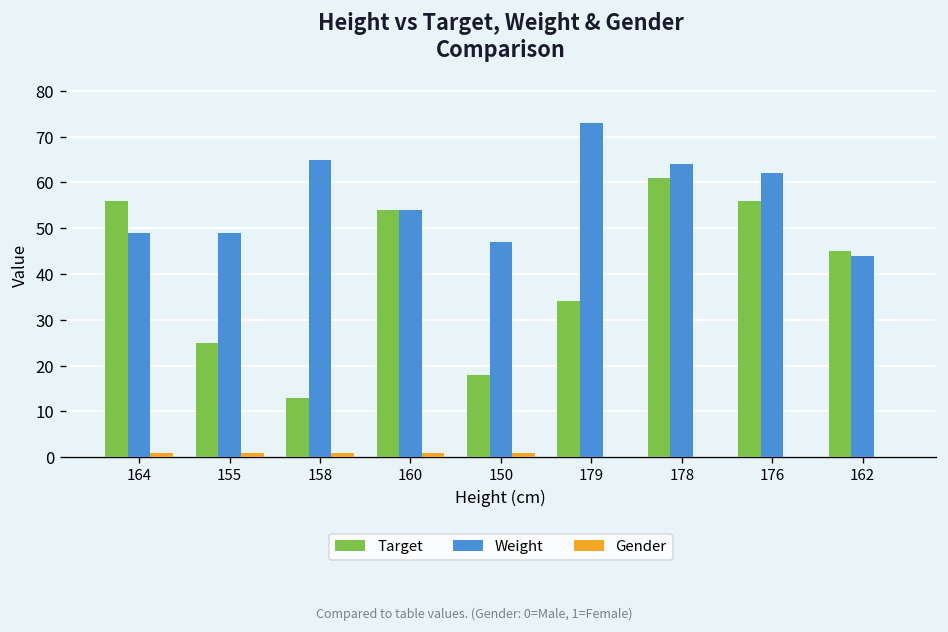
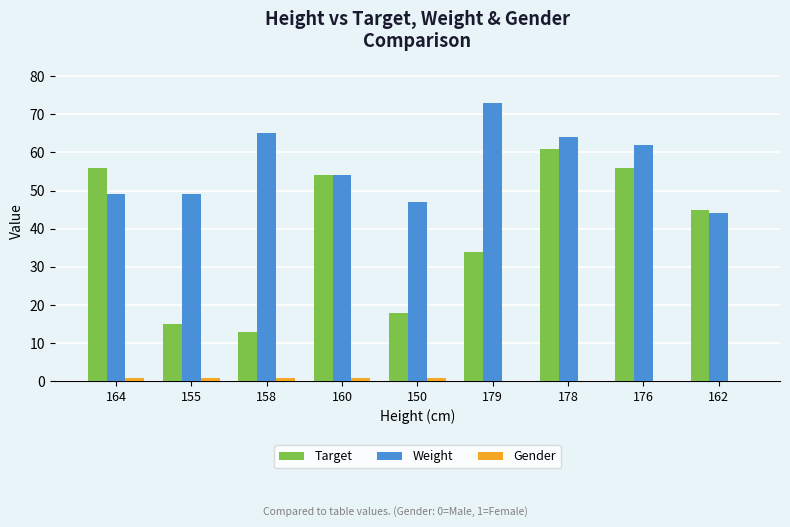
Target, 155: 25 -> 15
